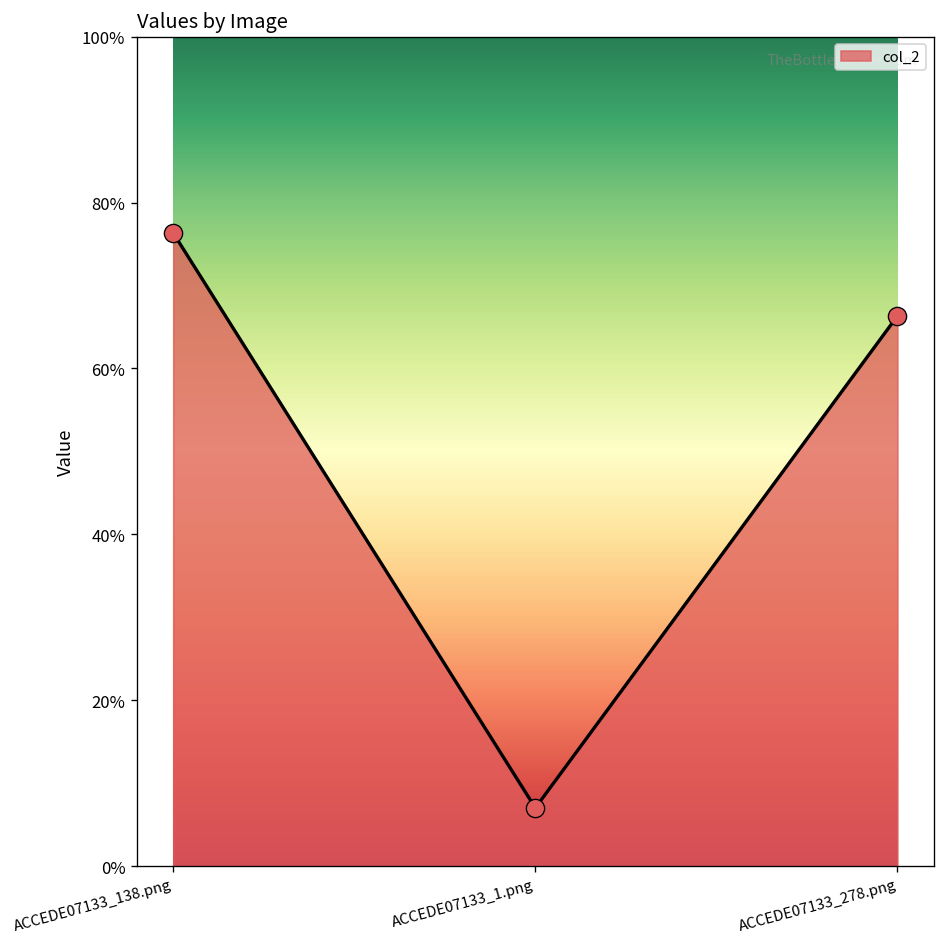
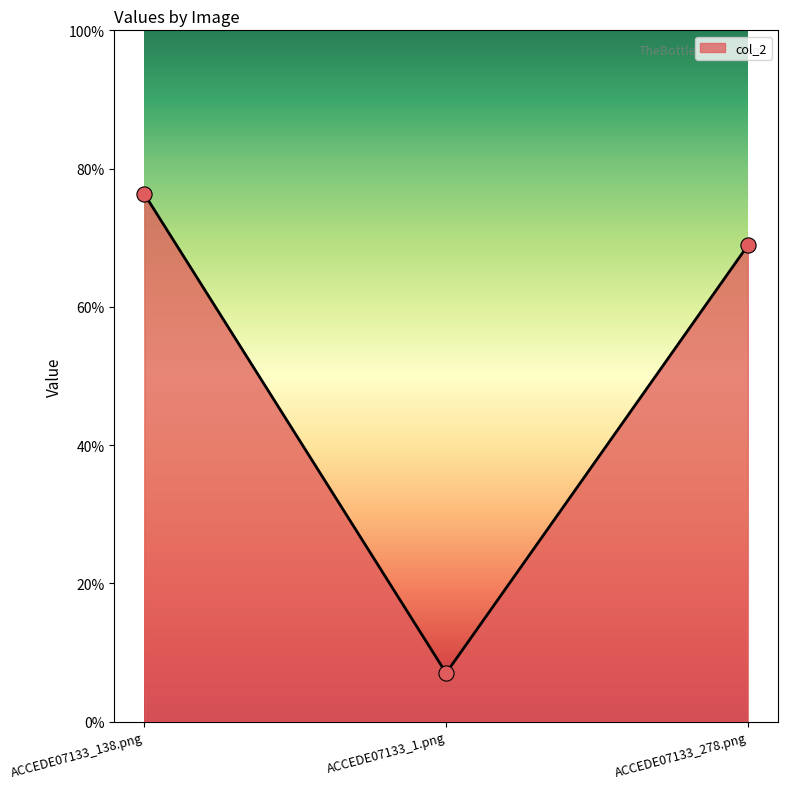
ACCEDE07133_278.png: 66% -> 69%
